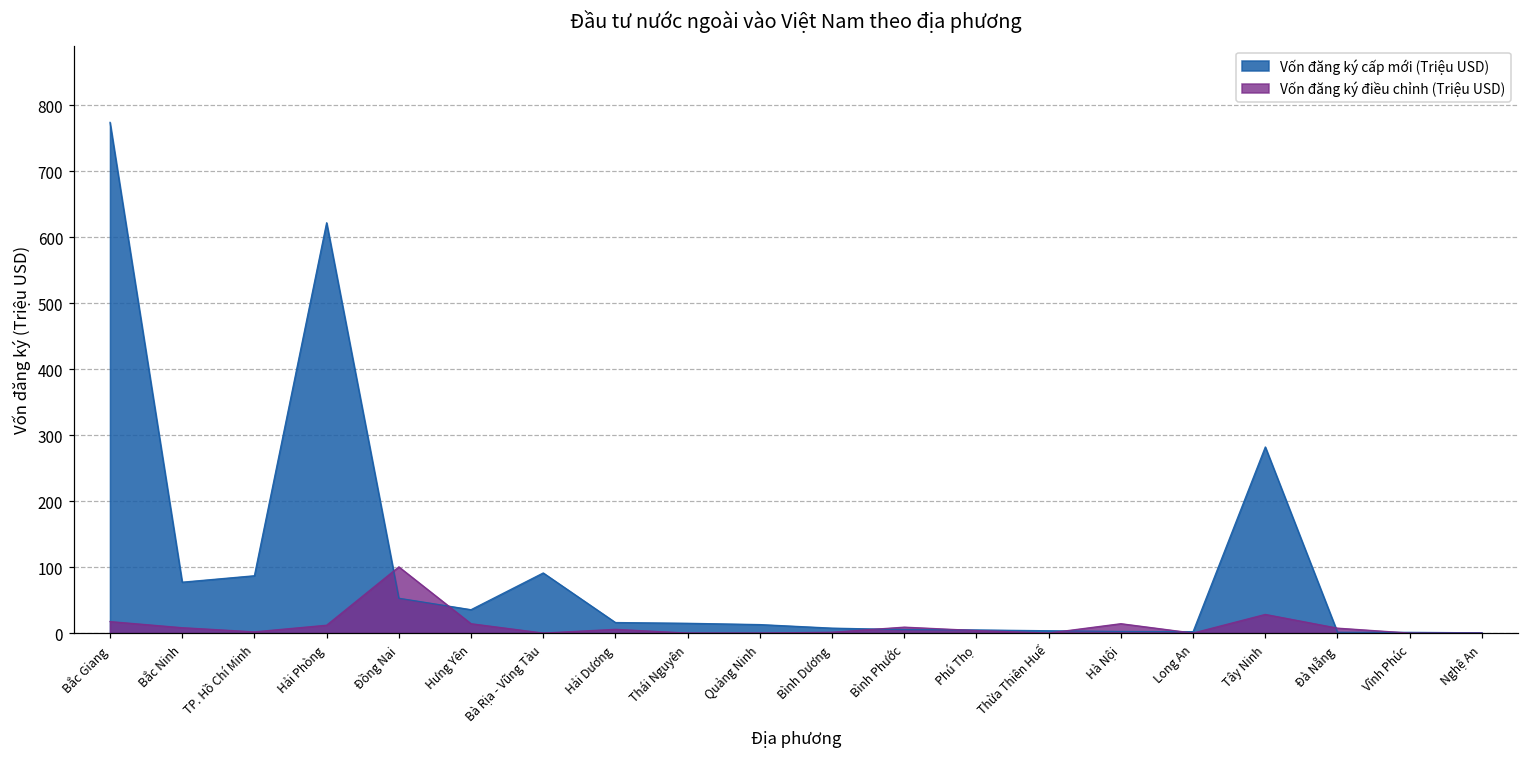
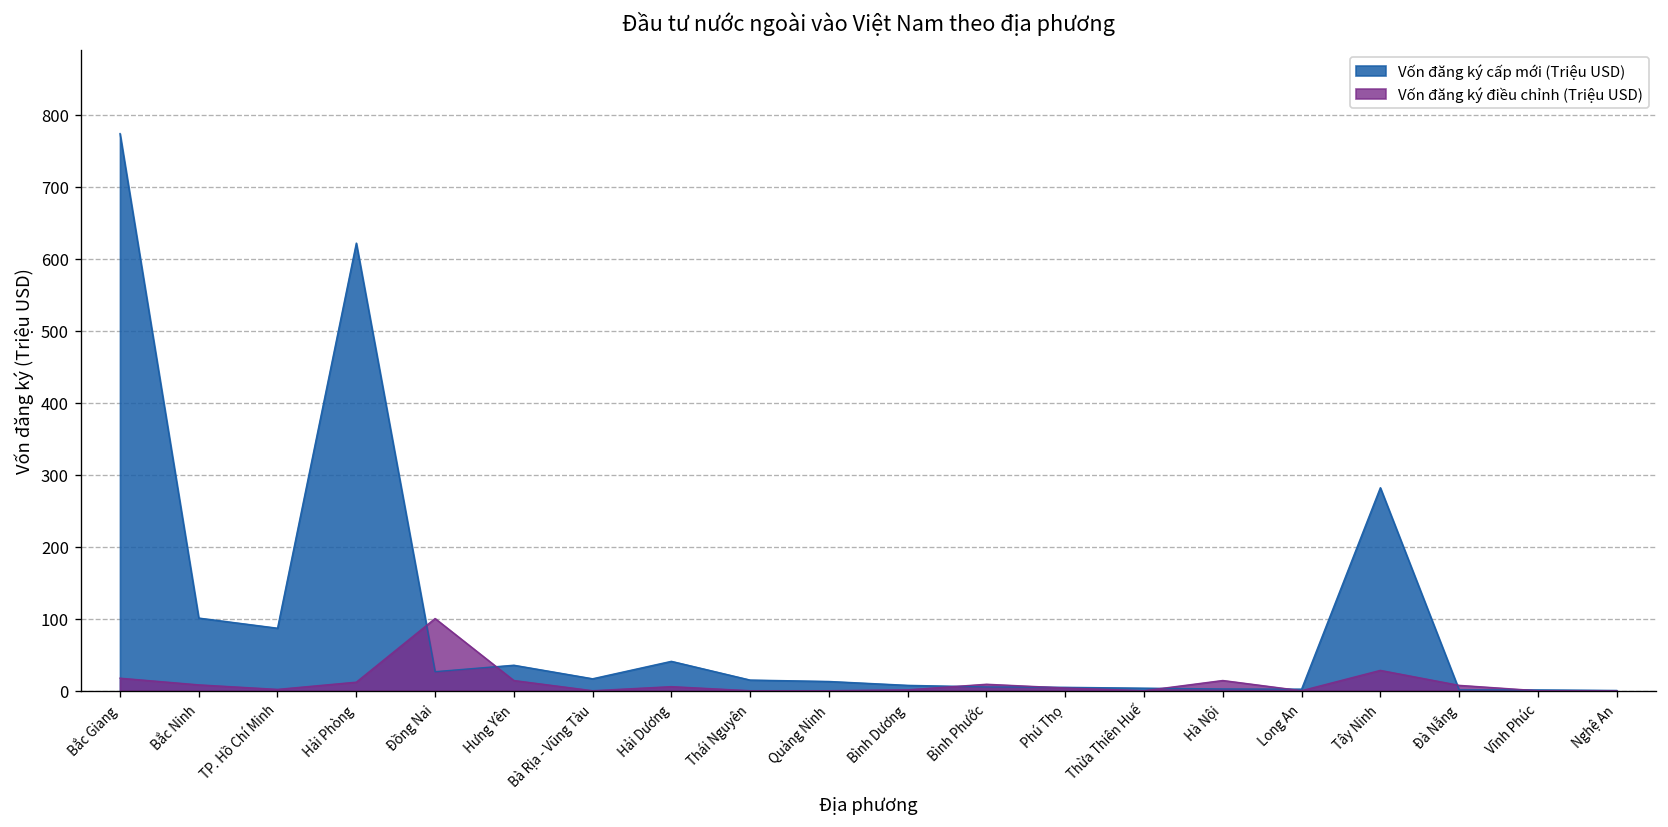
Vốn đăng ký cấp mới (Triệu USD), Bắc Ninh: 80 -> 100
Vốn đăng ký cấp mới (Triệu USD), Đồng Nai: 50 -> 30
Vốn đăng ký cấp mới (Triệu USD), Bà Rịa - Vũng Tàu: 90 -> 20
Vốn đăng ký cấp mới (Triệu USD), Hải Dương: 20 -> 40
